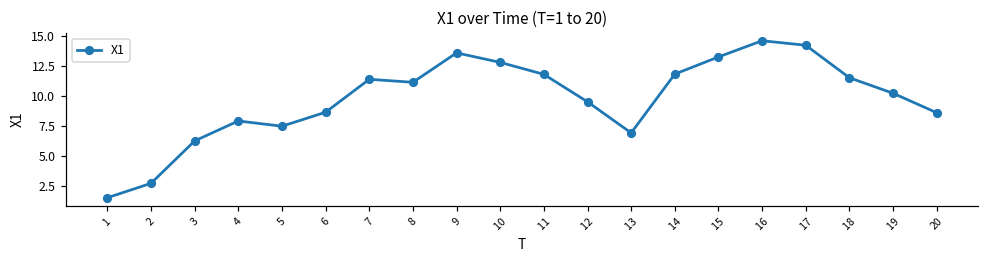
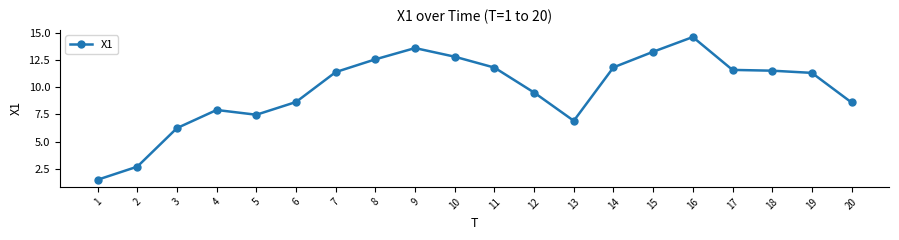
8: 11.1 -> 12.5
17: 14.2 -> 11.6
19: 10.2 -> 11.3
